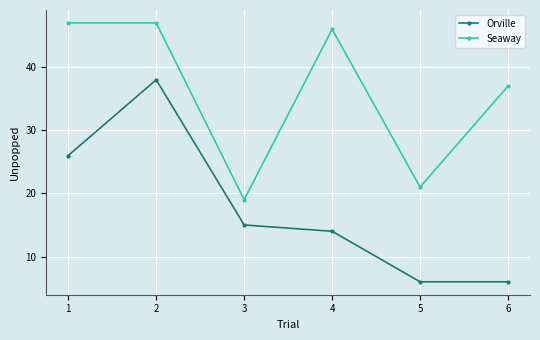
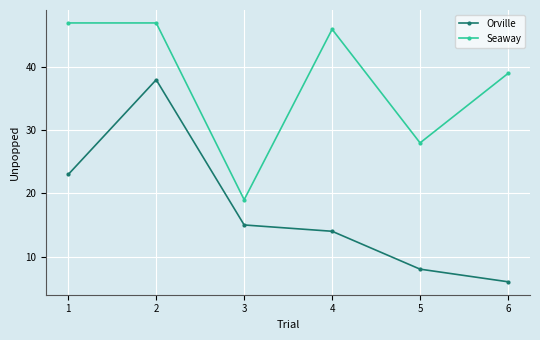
Orville, 1: 26 -> 23
Orville, 5: 6 -> 8
Seaway, 5: 21 -> 28
Seaway, 6: 37 -> 39
